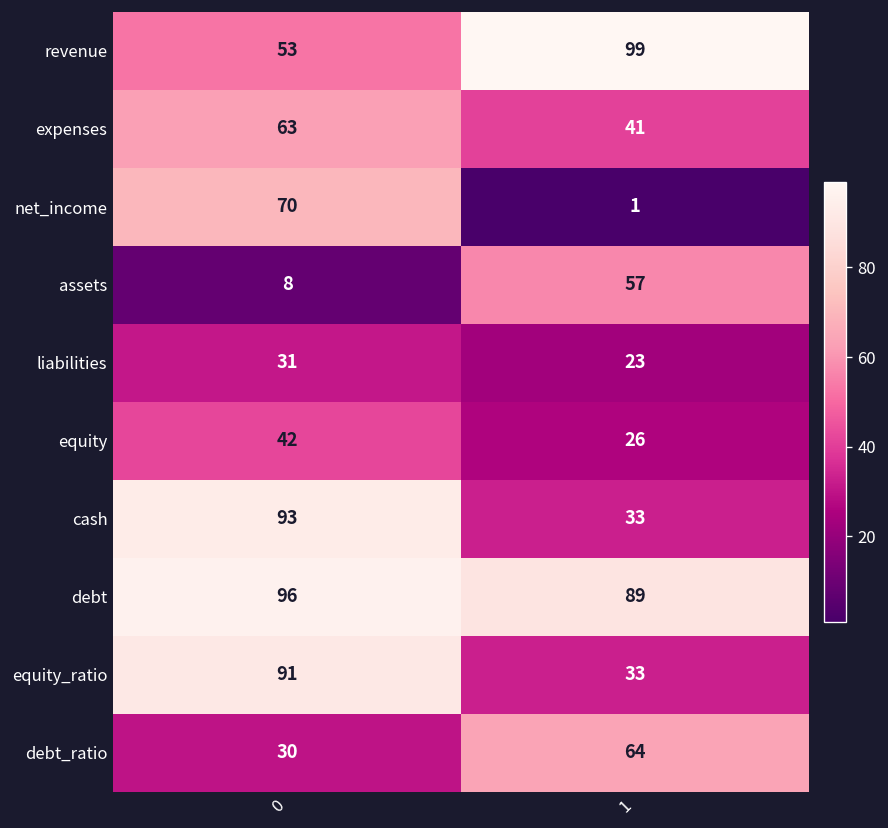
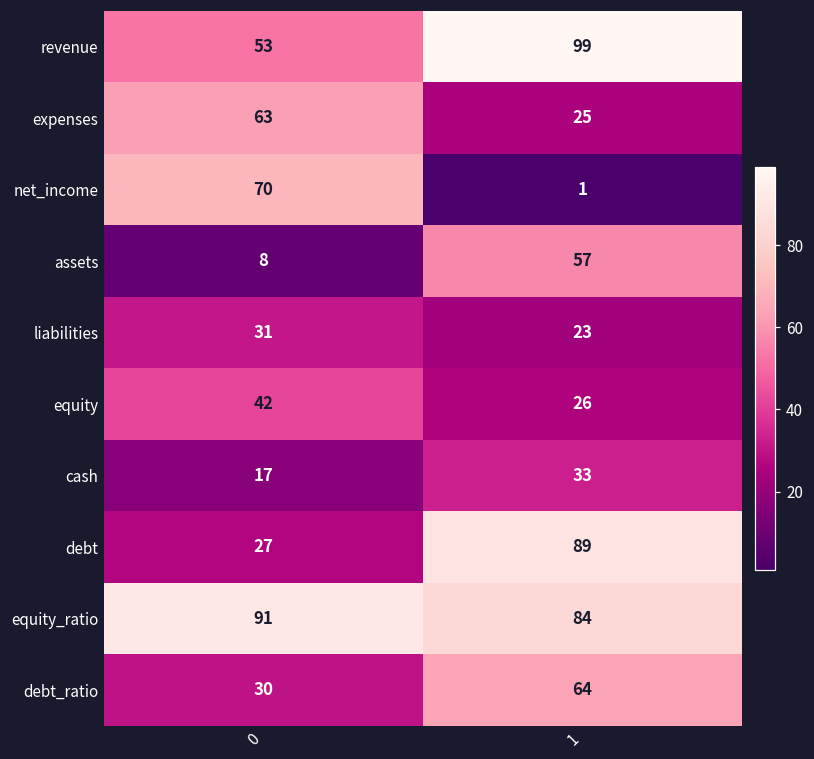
expenses, 1: 41 -> 25
cash, 0: 93 -> 17
debt, 0: 96 -> 27
equity_ratio, 1: 33 -> 84
